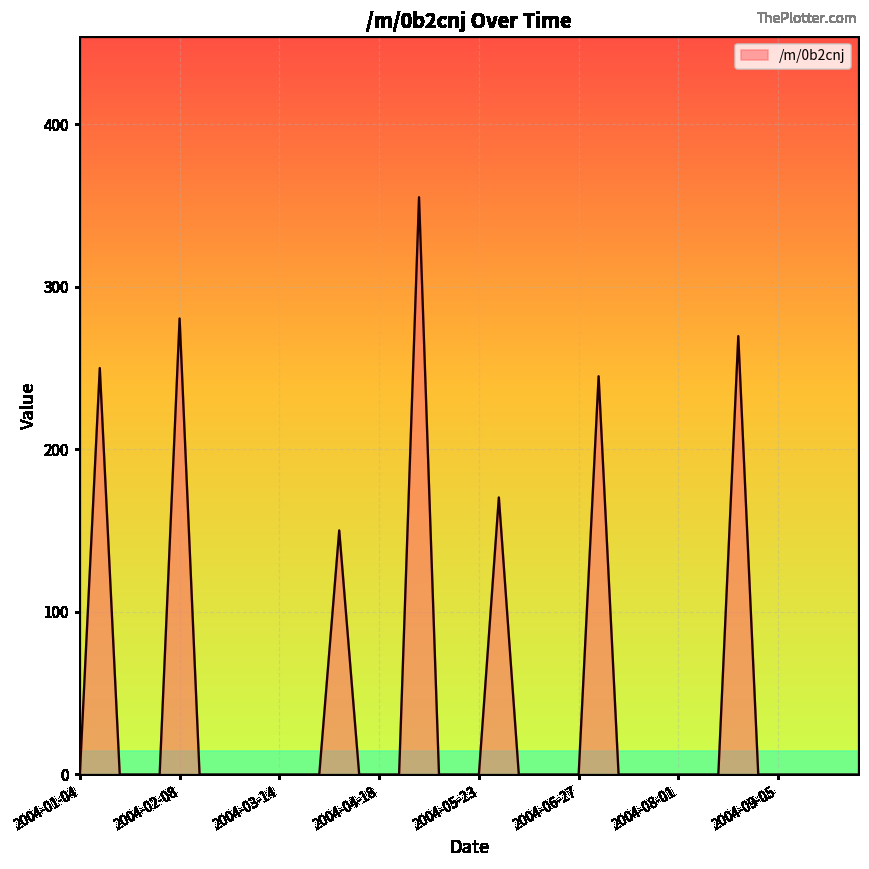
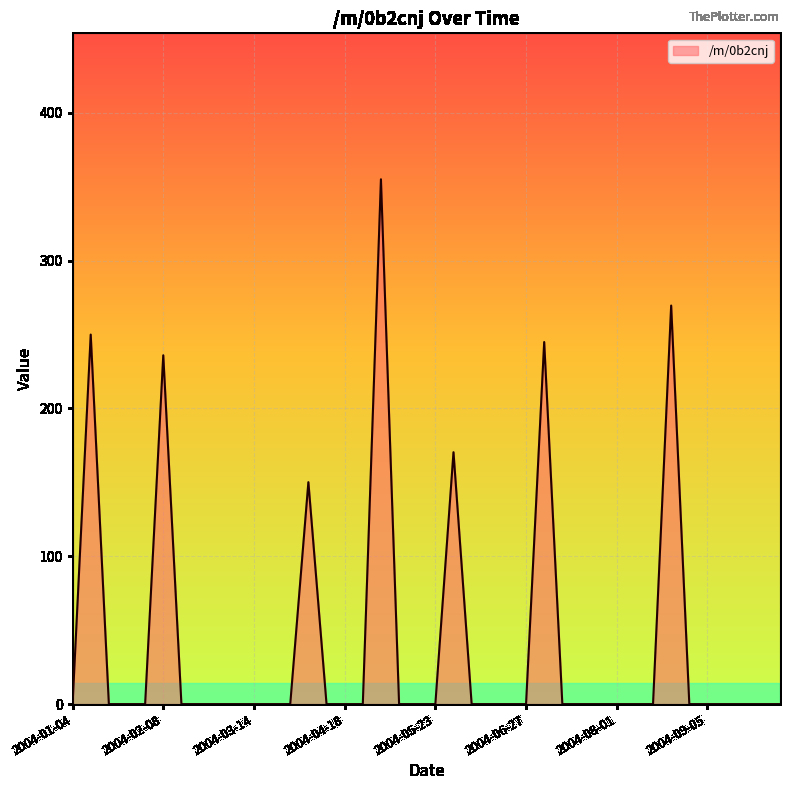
2004-02-08: 280 -> 236
